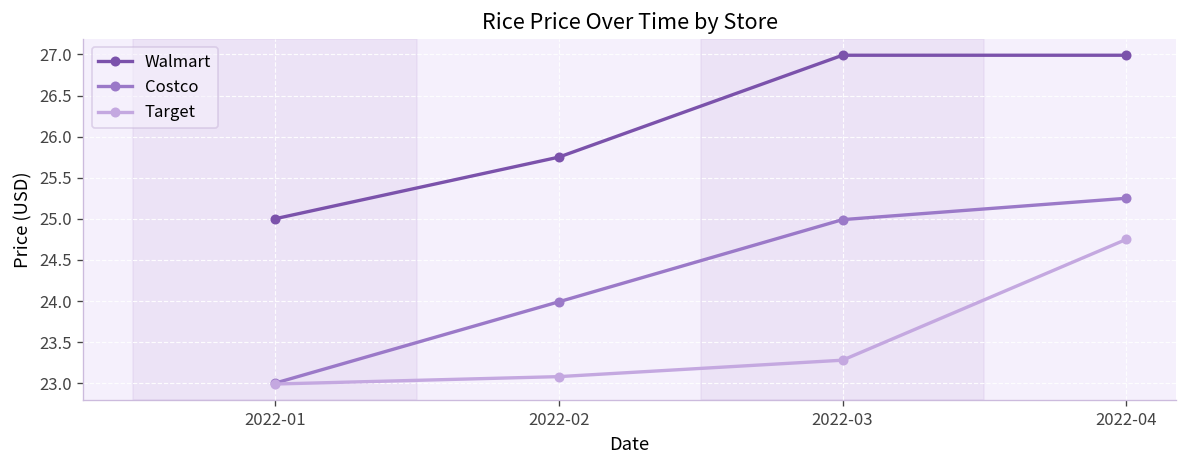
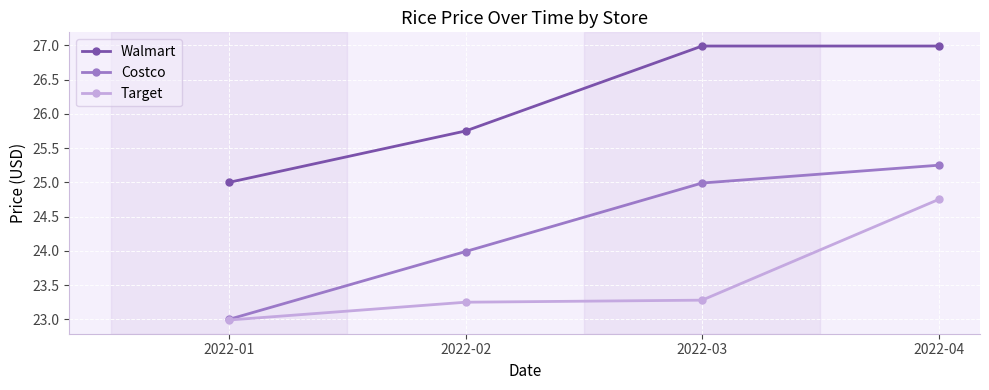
Target, 2022-02: 23.1 -> 23.3
